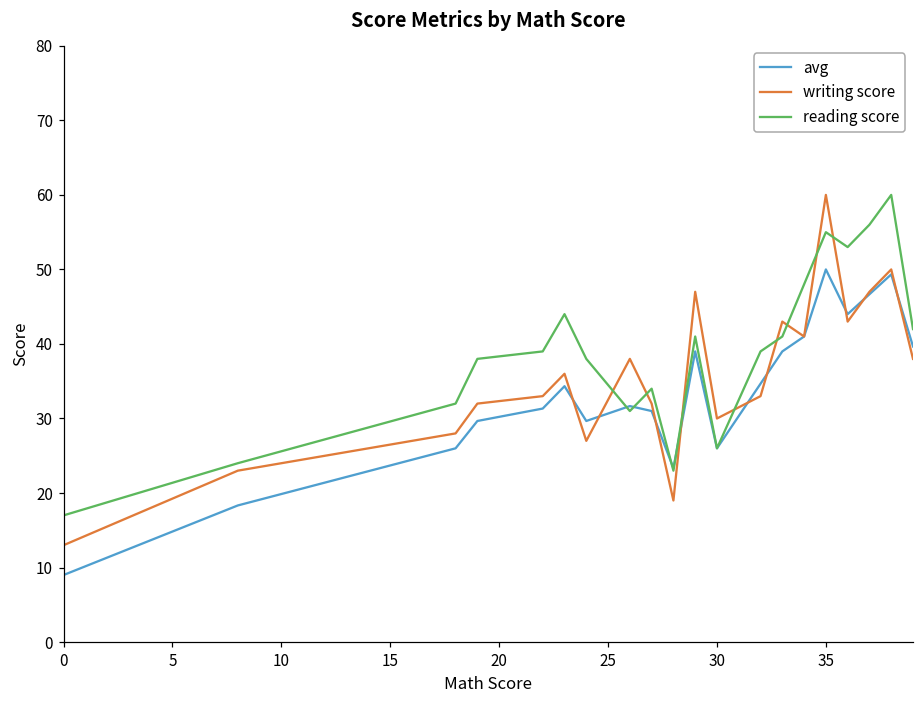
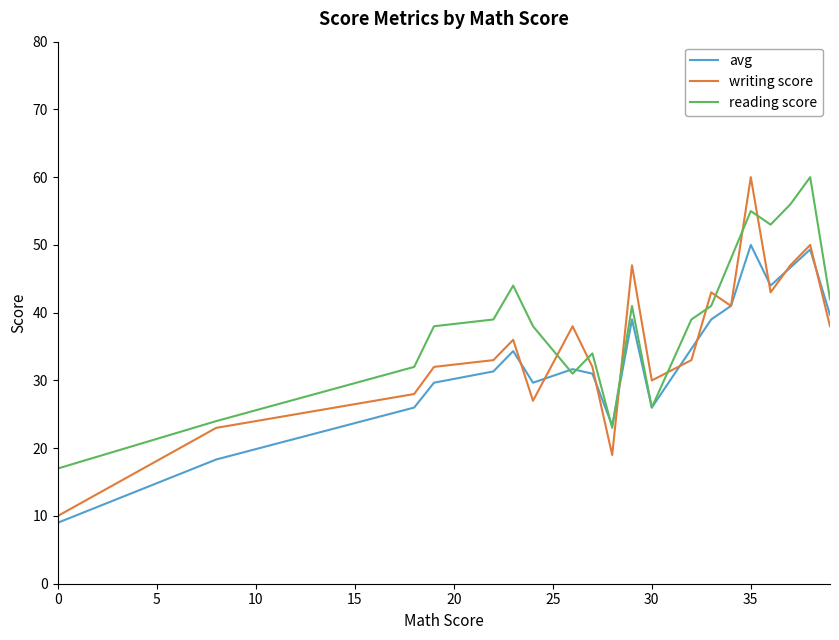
writing score, 0: 13 -> 10
